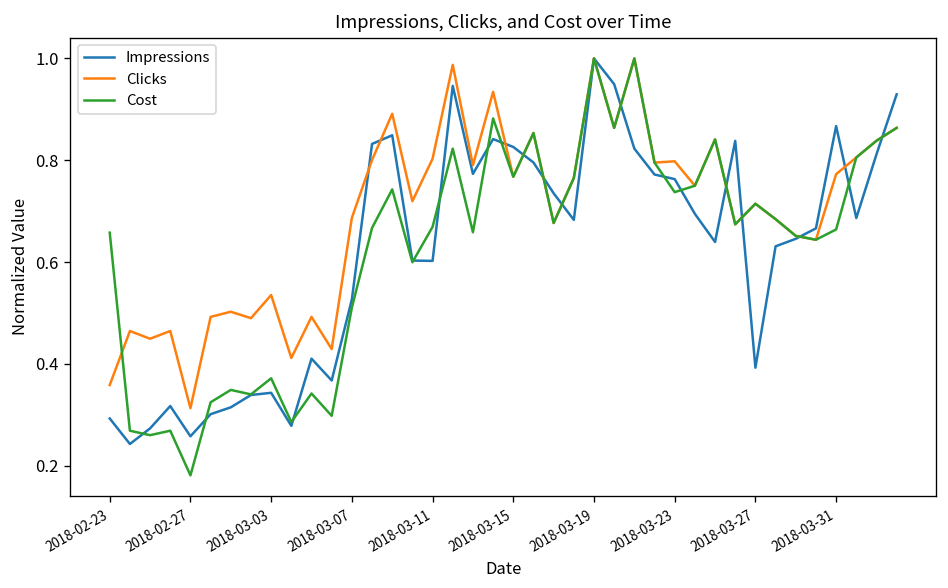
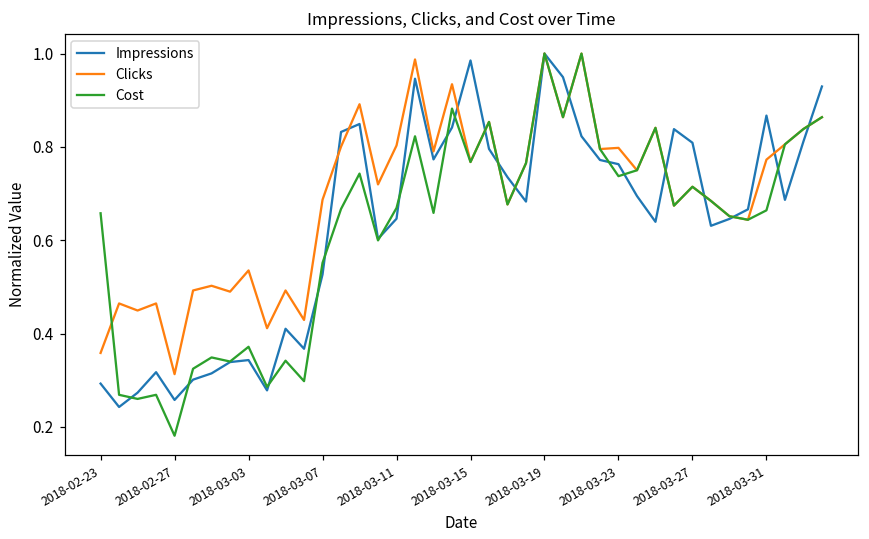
Cost, 2018-03-07: 0.51 -> 0.55
Impressions, 2018-03-11: 0.60 -> 0.65
Impressions, 2018-03-15: 0.83 -> 0.99
Impressions, 2018-03-27: 0.39 -> 0.81
